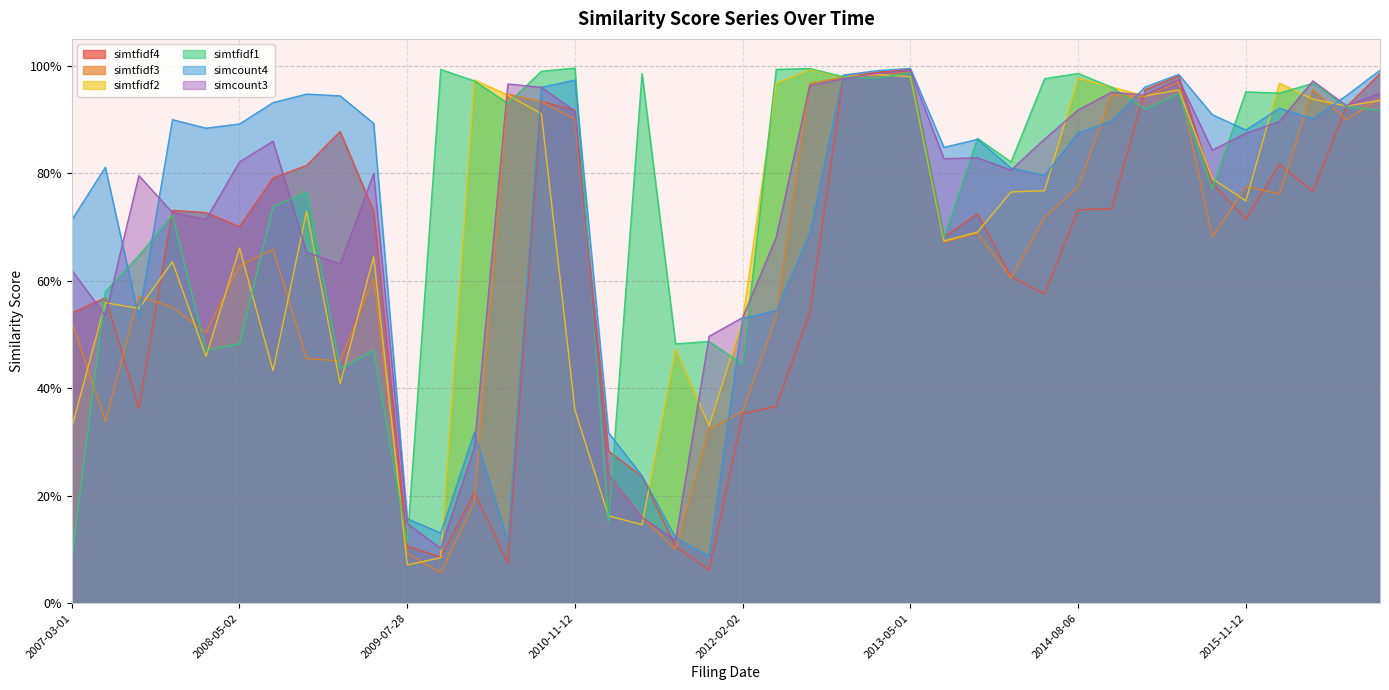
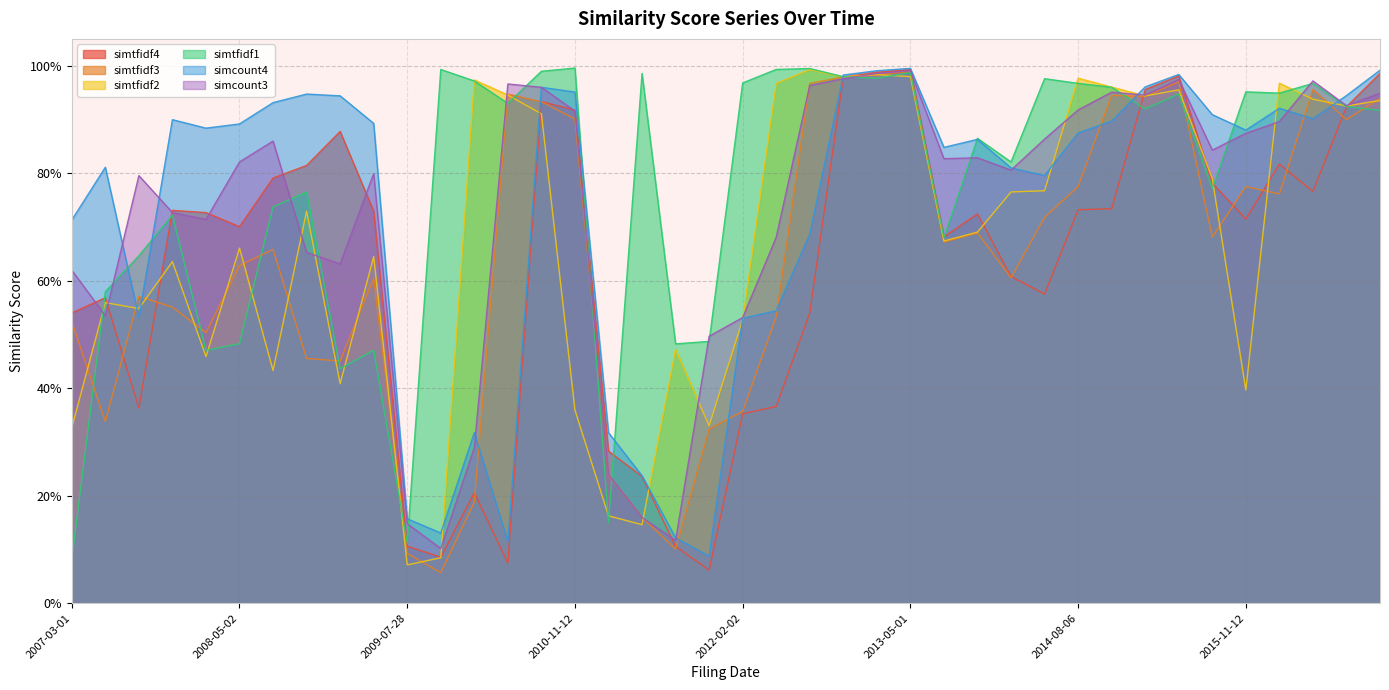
simcount4, 2010-11-12: 97% -> 95%
simtfidf1, 2012-02-02: 44% -> 97%
simtfidf1, 2014-08-06: 99% -> 97%
simtfidf2, 2015-11-12: 75% -> 40%
